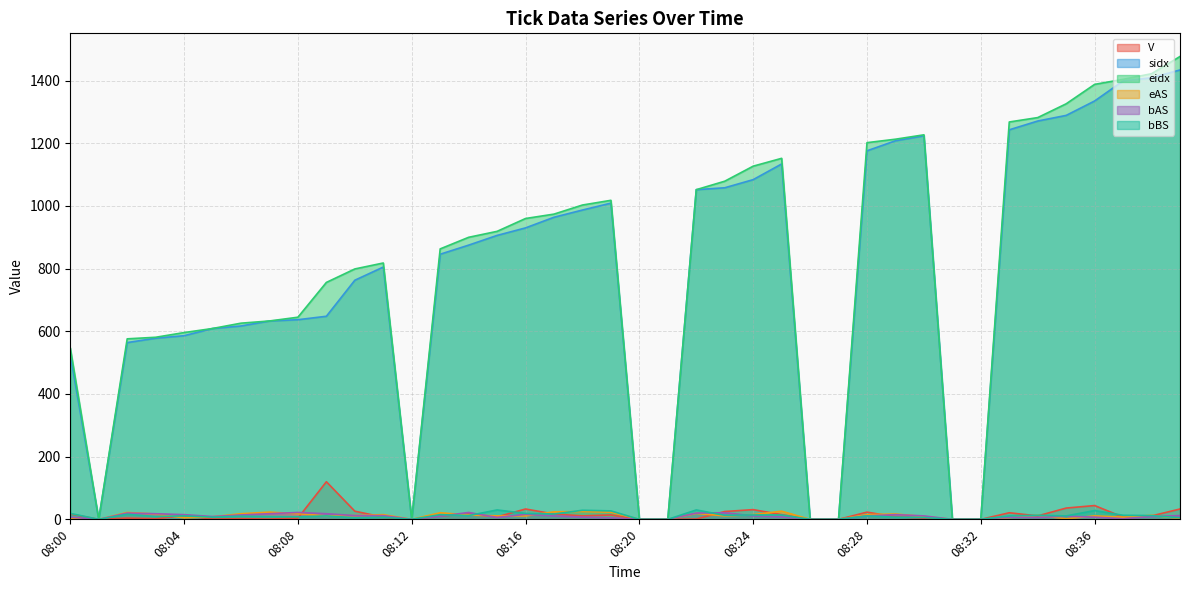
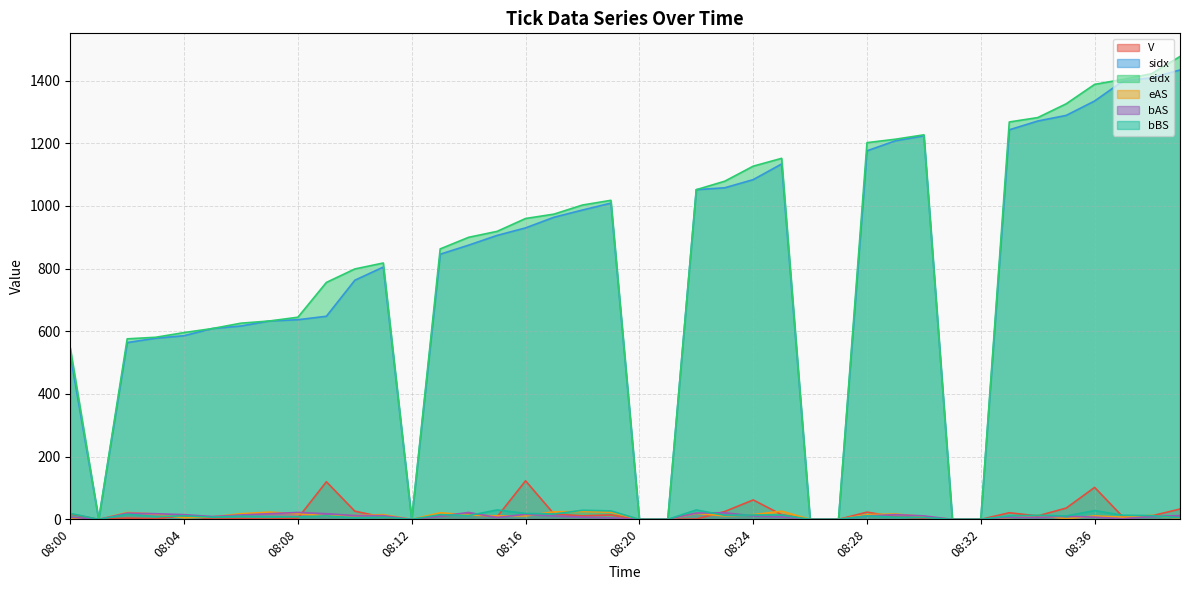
V, 08:16: 30 -> 120
V, 08:24: 30 -> 60
V, 08:36: 40 -> 100
